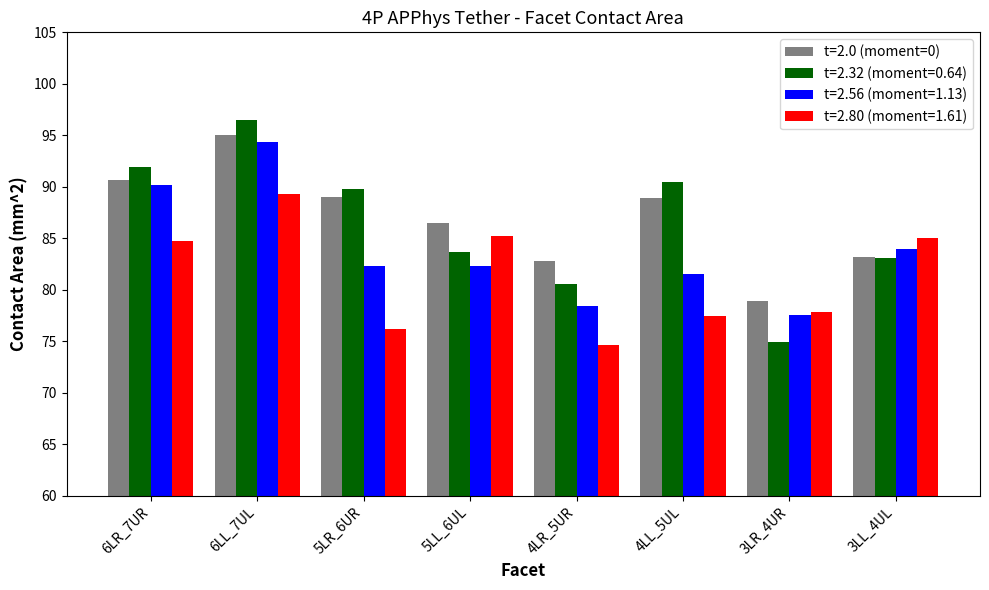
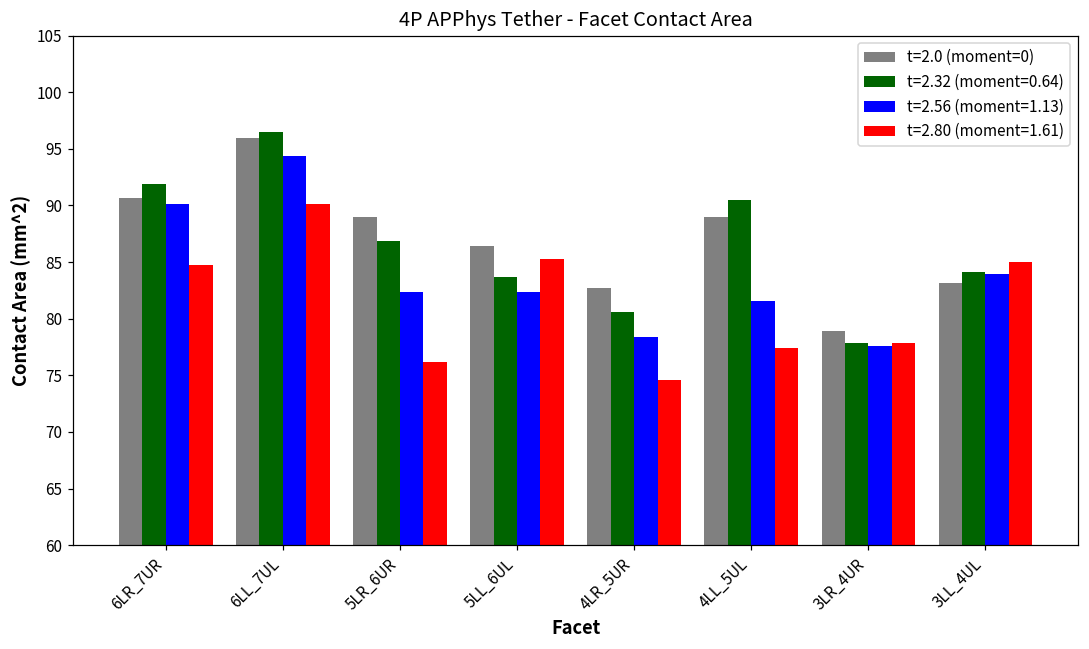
t=2.0 (moment=0), 6LL_7UL: 95.0 -> 95.9
t=2.80 (moment=1.61), 6LL_7UL: 89.3 -> 90.1
t=2.32 (moment=0.64), 5LR_6UR: 89.8 -> 86.9
t=2.32 (moment=0.64), 3LR_4UR: 74.9 -> 77.9
t=2.32 (moment=0.64), 3LL_4UL: 83.1 -> 84.1
